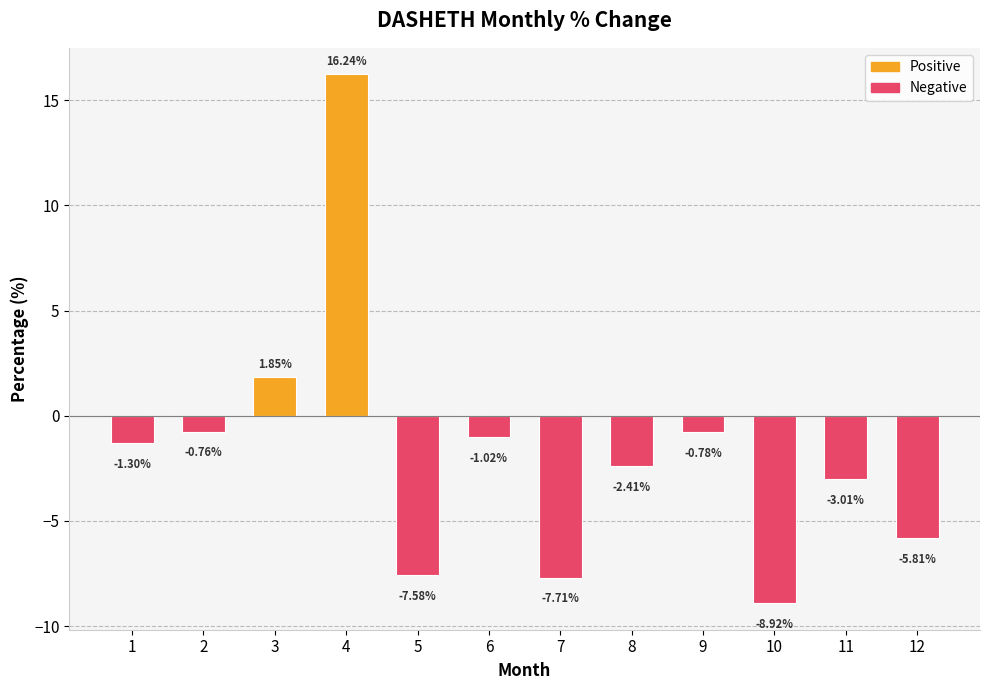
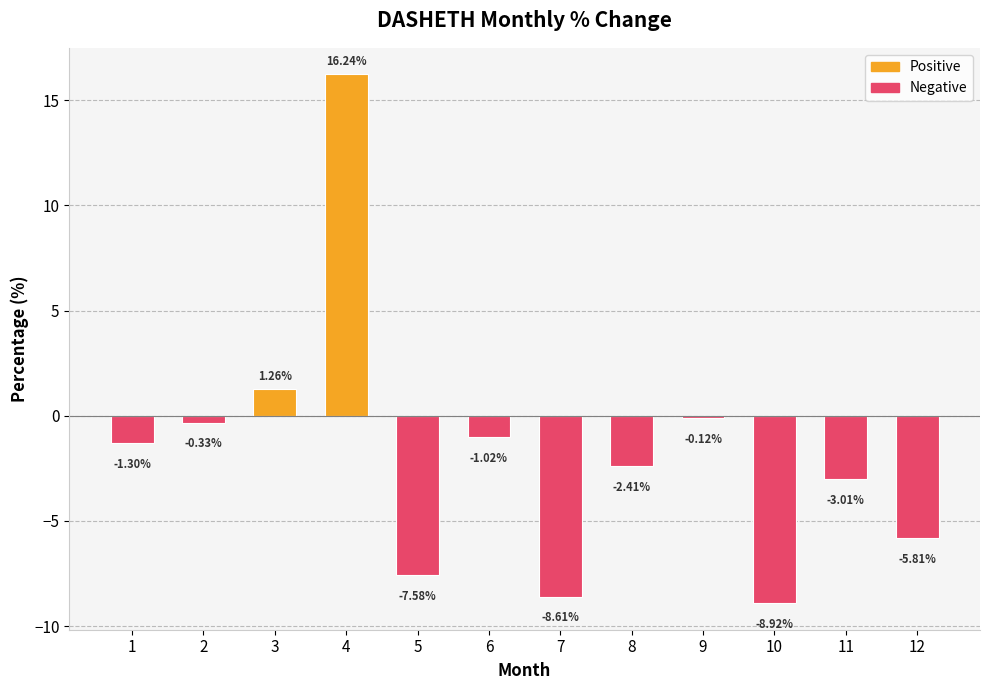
2: -0.76% -> -0.33%
3: 1.85% -> 1.26%
7: -7.71% -> -8.61%
9: -0.78% -> -0.12%
